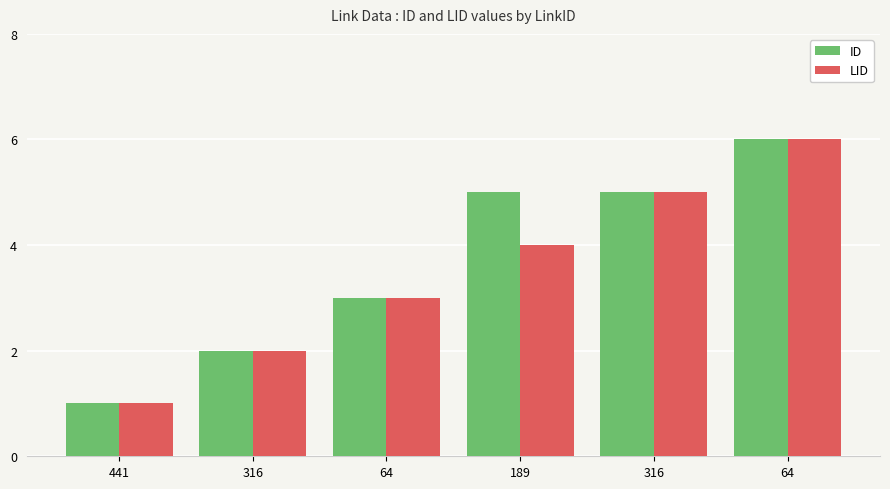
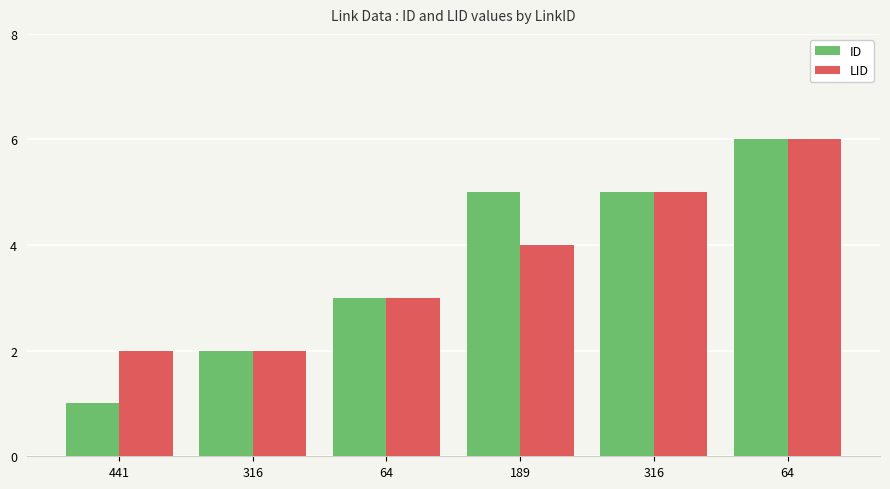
LID, 441: 1 -> 2
